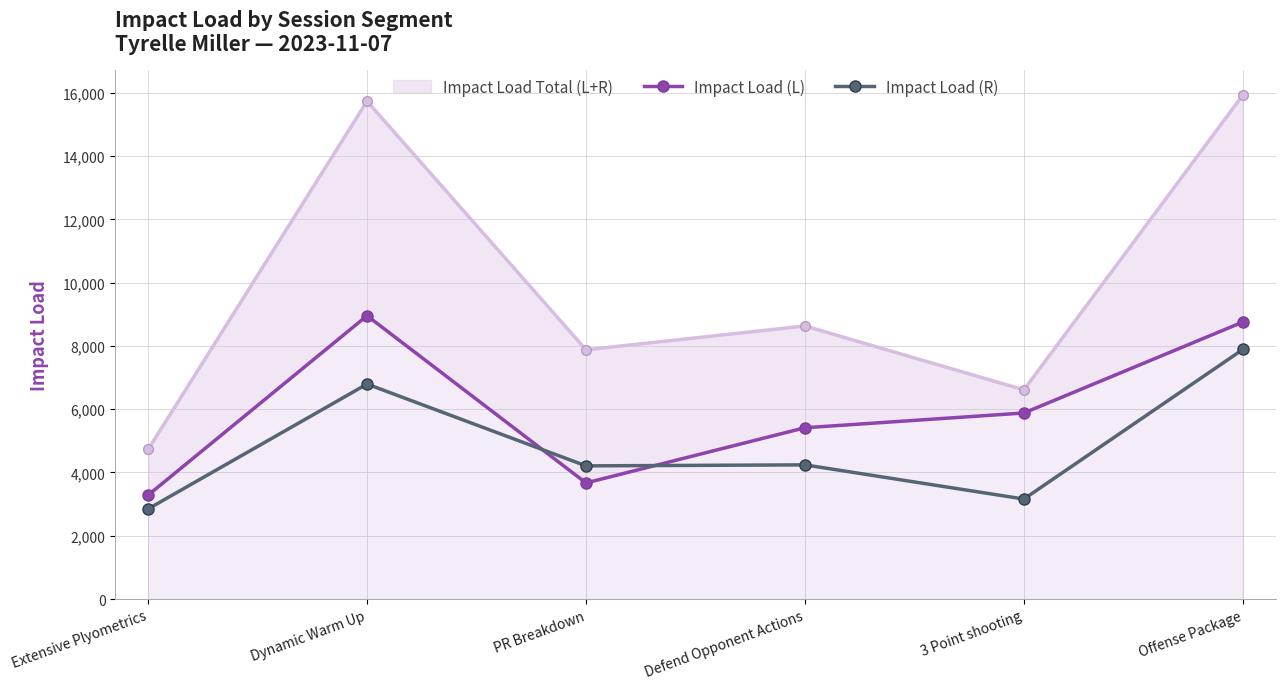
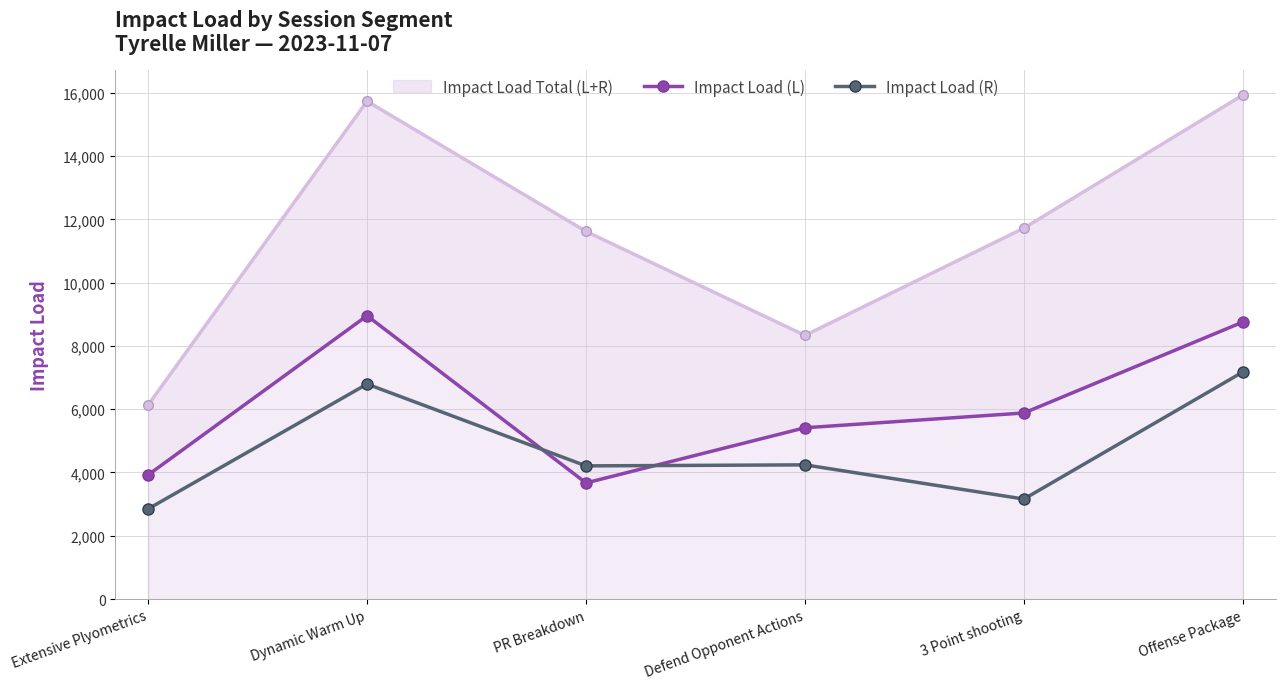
Impact Load Total (L+R), Extensive Plyometrics: 4,700 -> 6,100
Impact Load (L), Extensive Plyometrics: 3,300 -> 3,900
Impact Load Total (L+R), PR Breakdown: 7,900 -> 11,600
Impact Load Total (L+R), Defend Opponent Actions: 8,600 -> 8,300
Impact Load Total (L+R), 3 Point shooting: 6,600 -> 11,700
Impact Load (R), Offense Package: 7,900 -> 7,200
